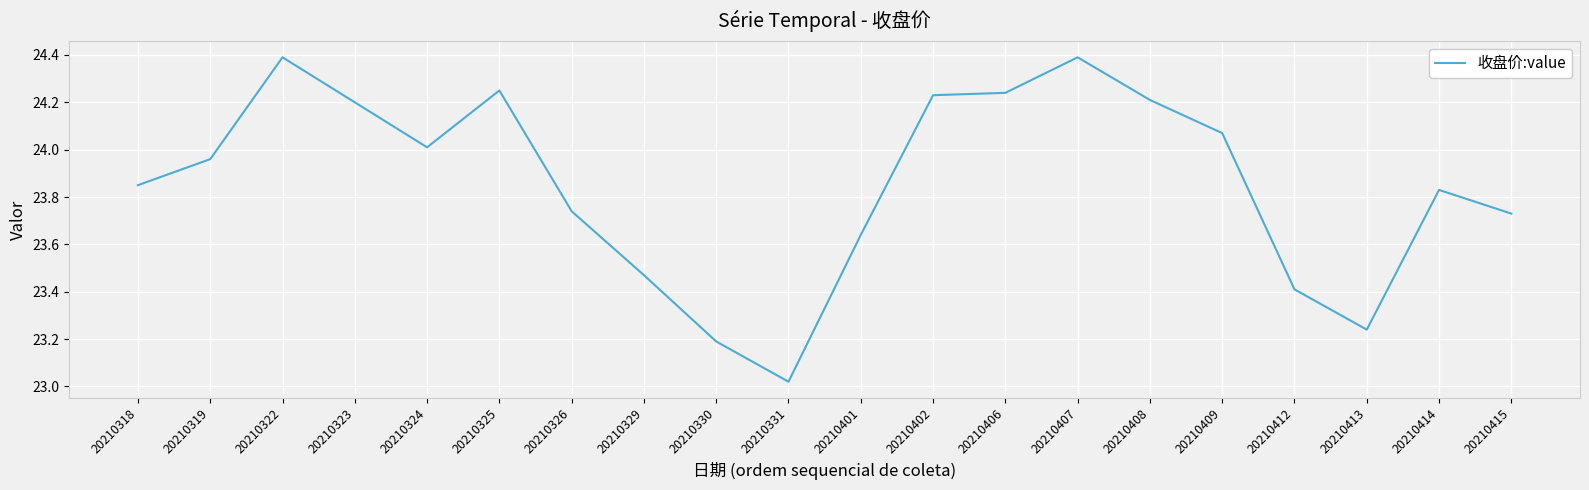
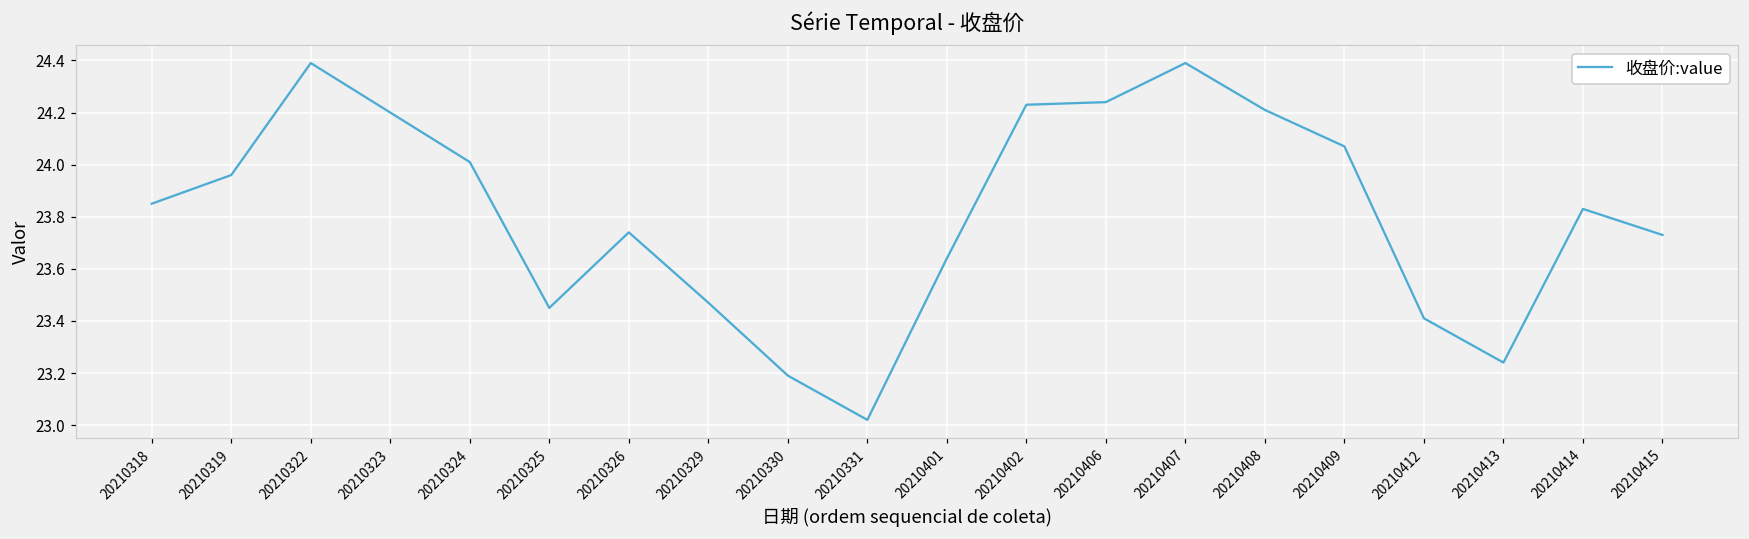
20210325: 24.25 -> 23.45
